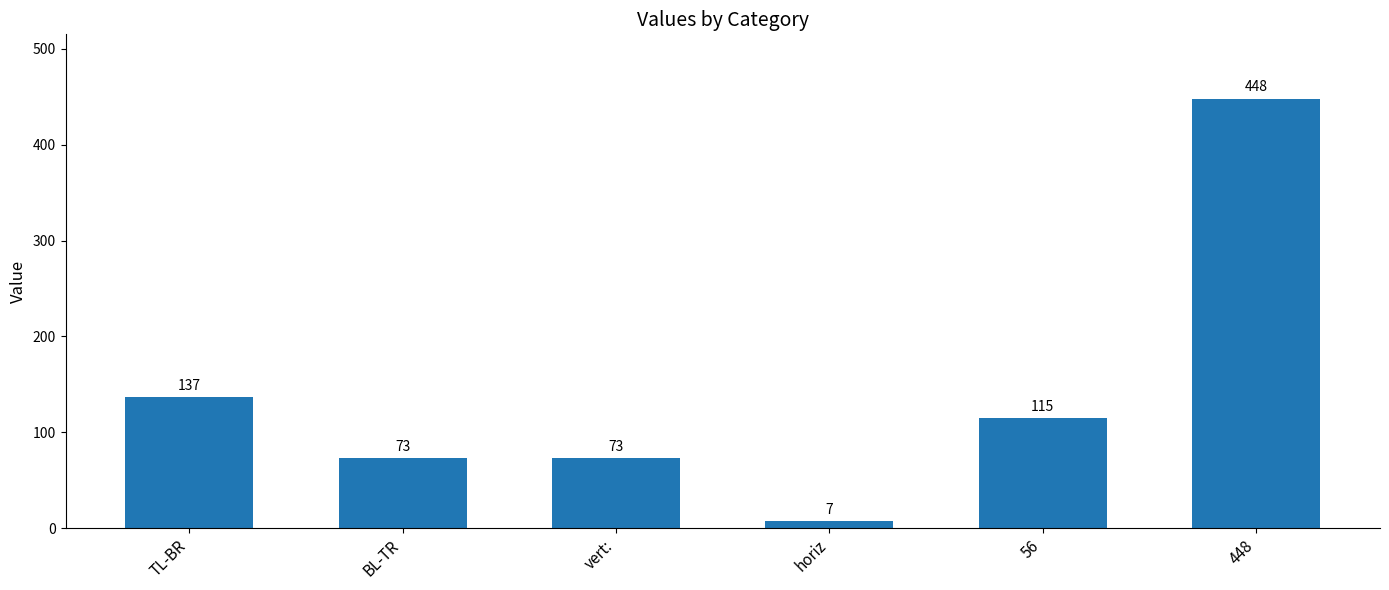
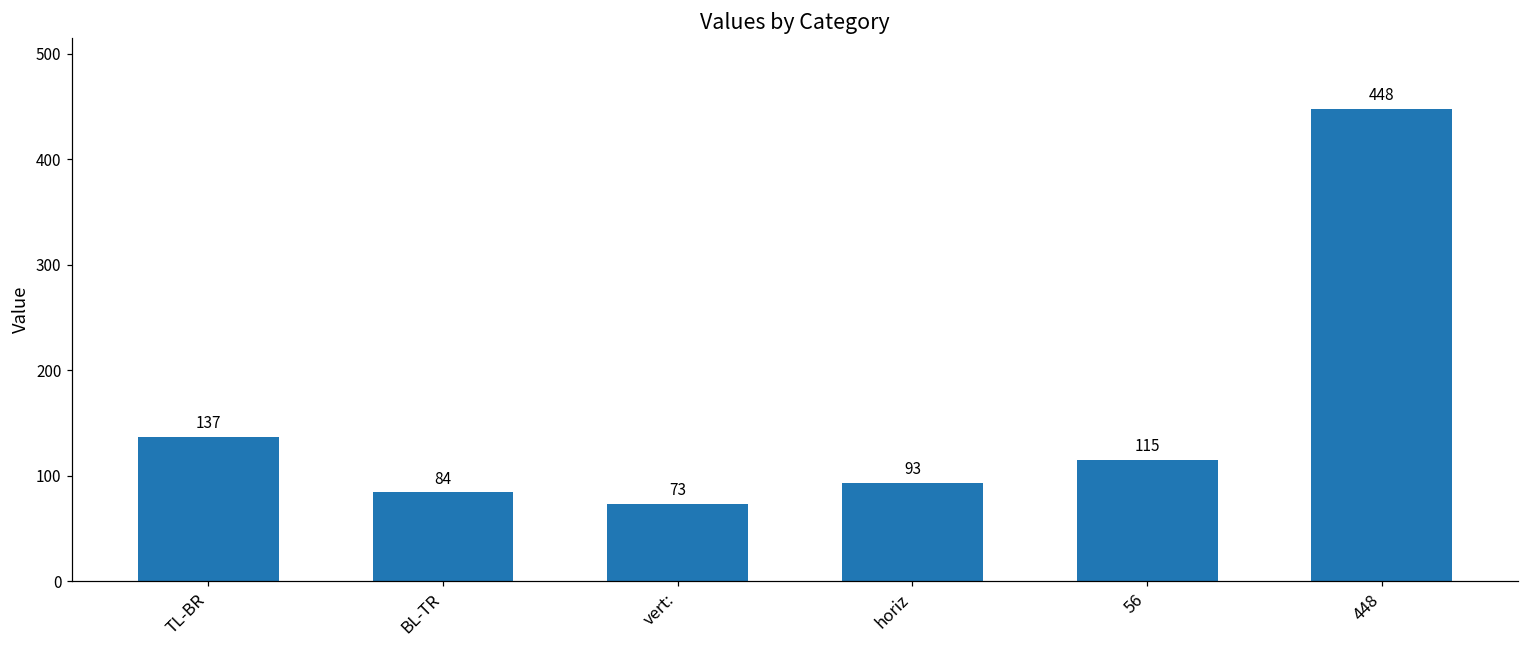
BL-TR: 73 -> 84
horiz: 7 -> 93
